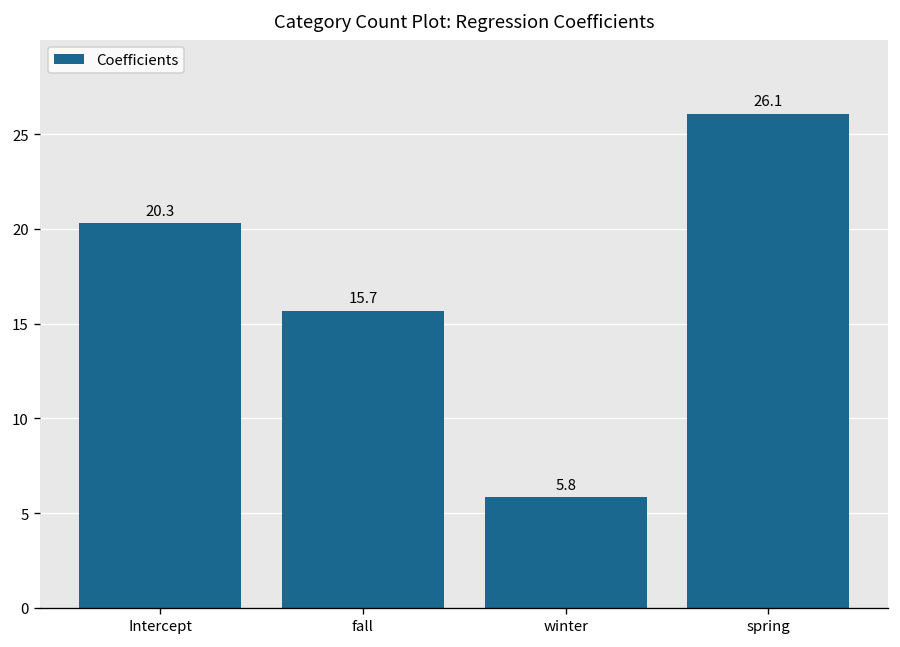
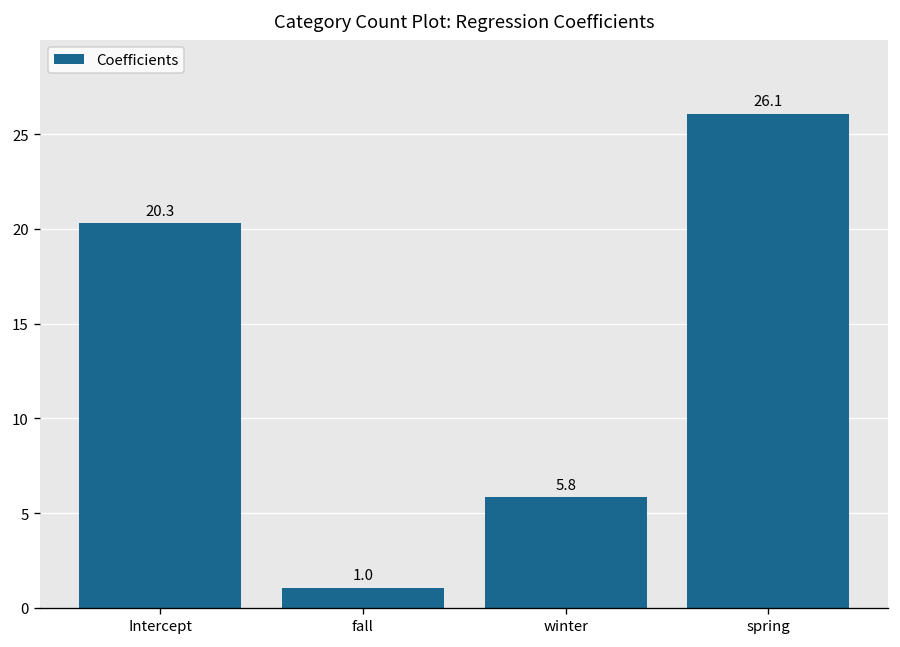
fall: 15.7 -> 1.0
